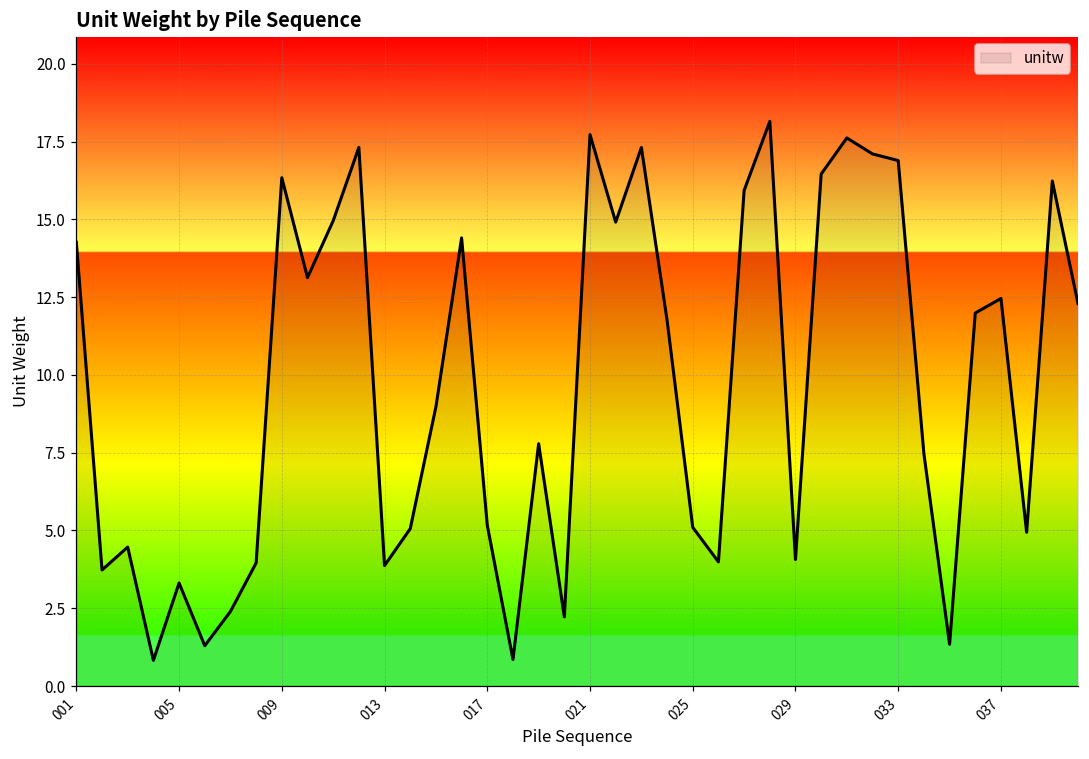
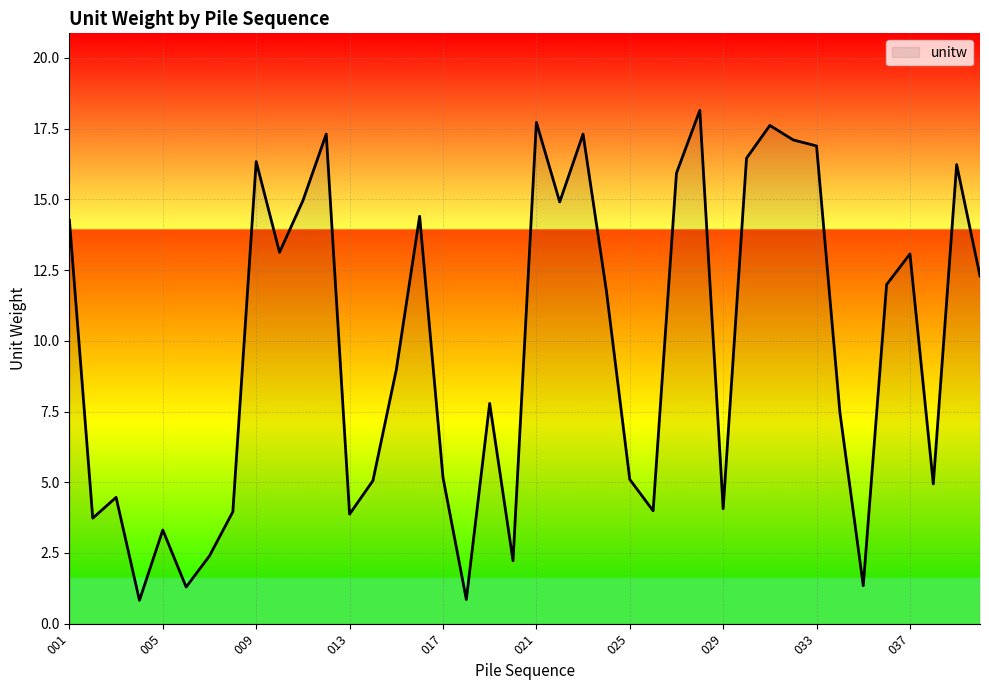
037: 12.5 -> 13.1
